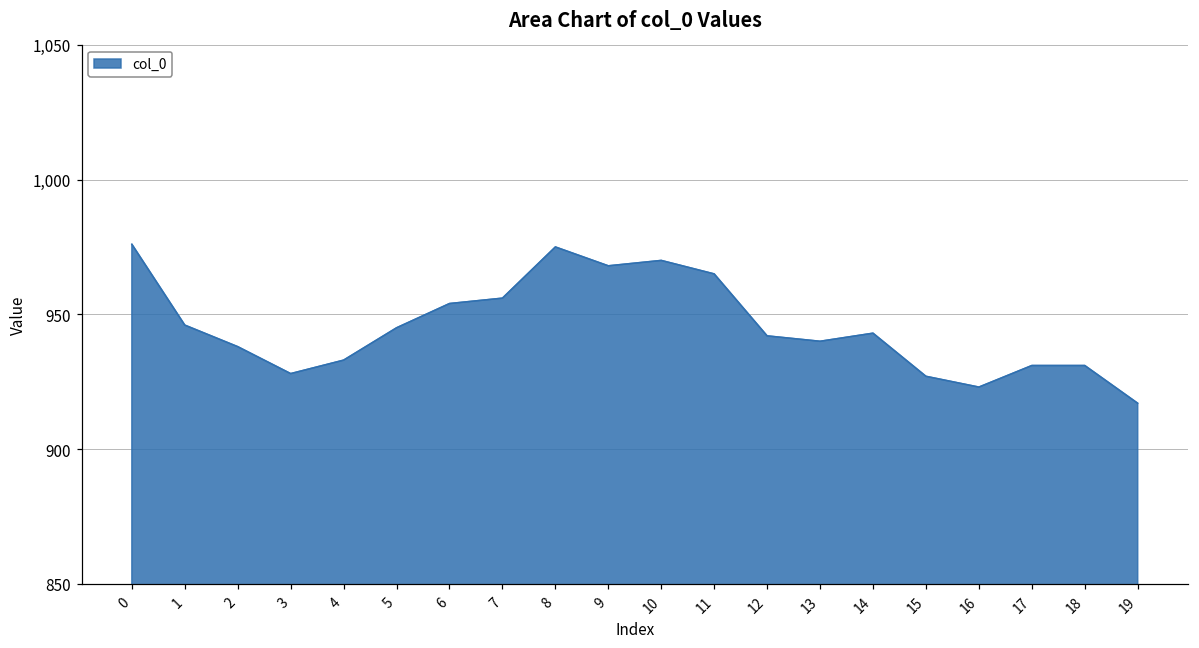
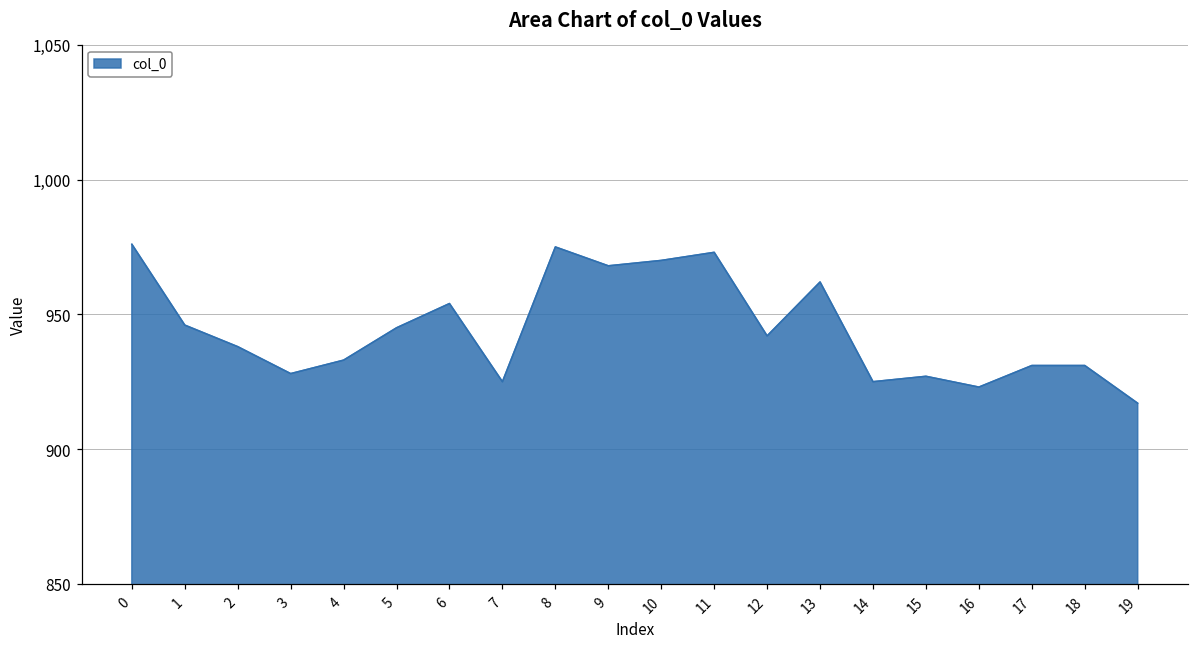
7: 956 -> 925
11: 965 -> 973
13: 940 -> 962
14: 943 -> 925
